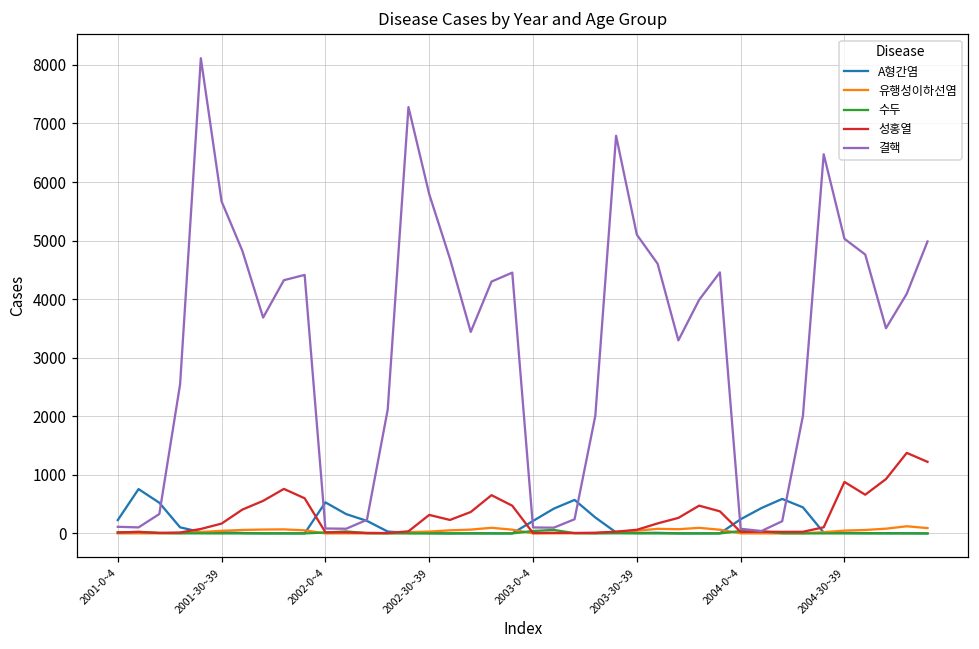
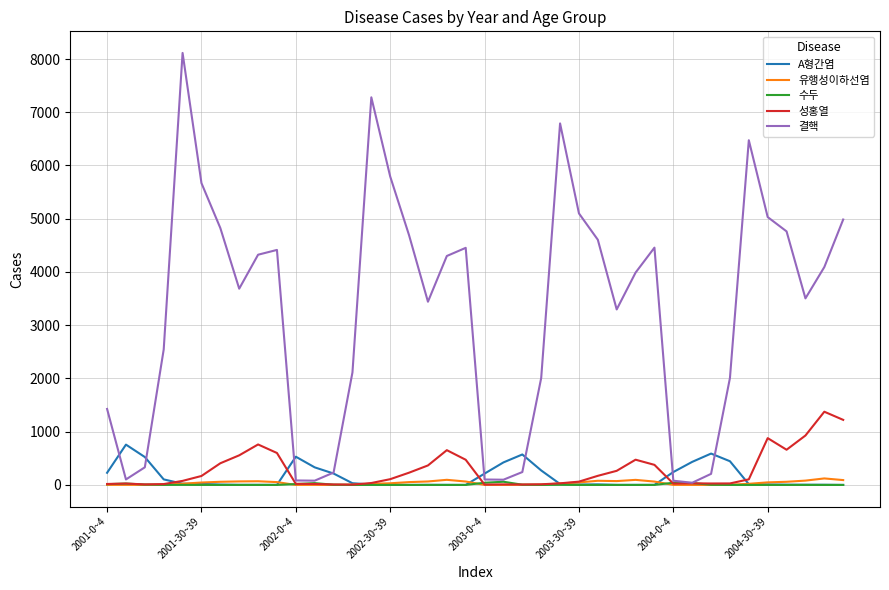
결핵, 2001-0~4: 100 -> 1400
성홍열, 2002-30~39: 300 -> 100
